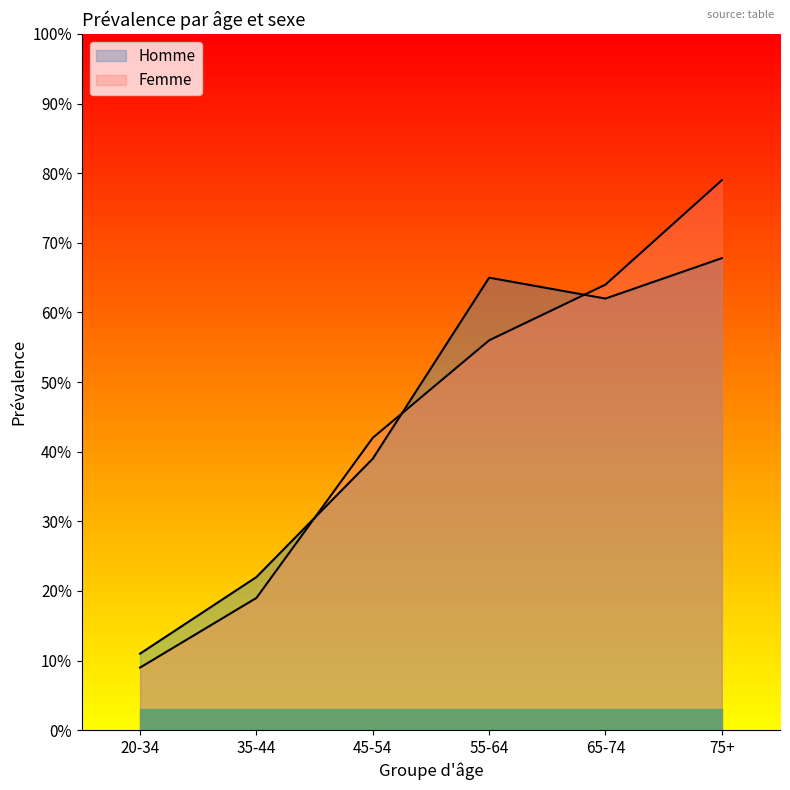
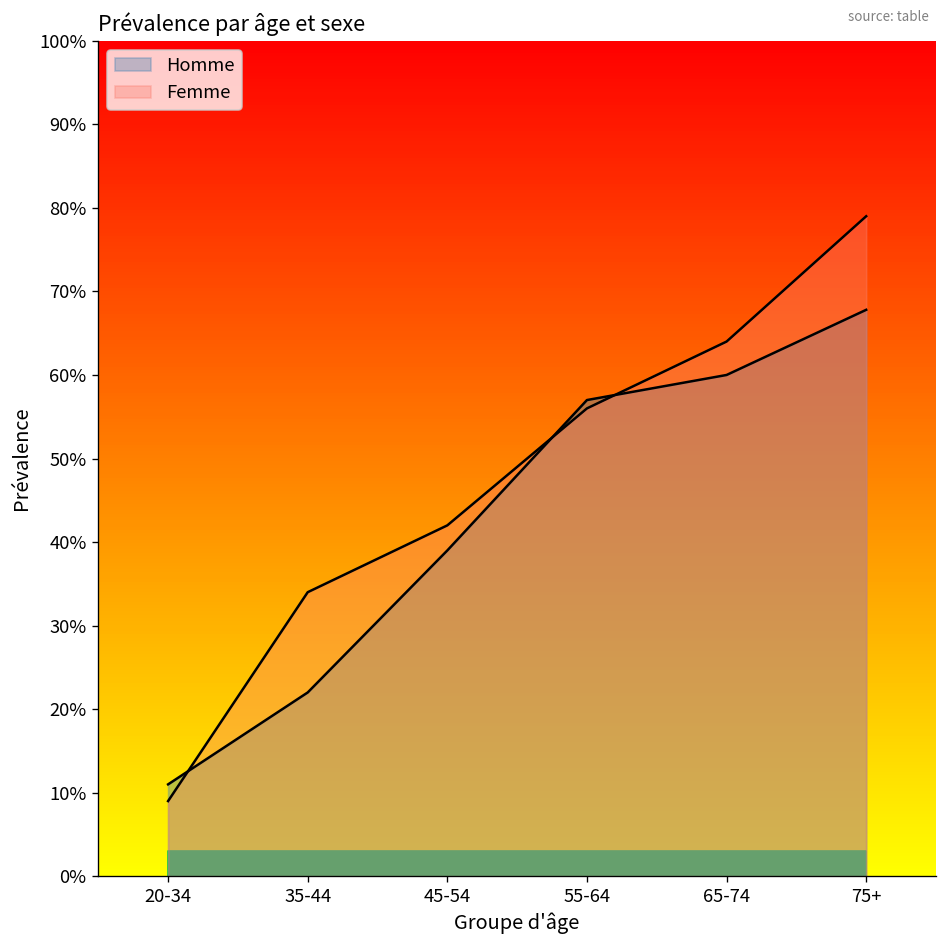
Femme, 35-44: 19% -> 34%
Homme, 55-64: 65% -> 57%
Homme, 65-74: 62% -> 60%
